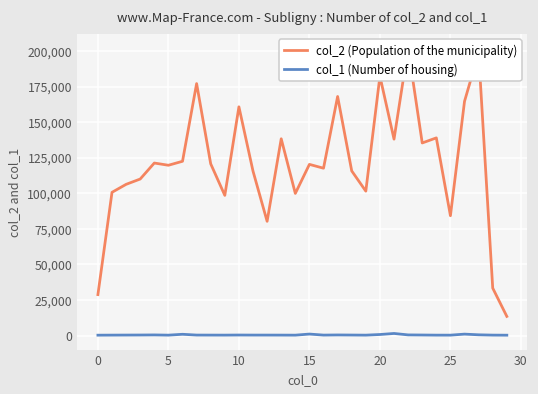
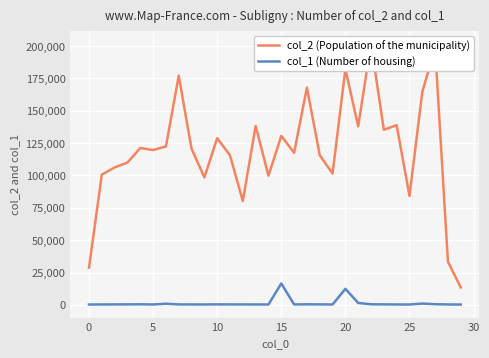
col_2 (Population of the municipality), 10: 161,000 -> 129,000
col_2 (Population of the municipality), 15: 120,000 -> 131,000
col_1 (Number of housing), 15: 1,000 -> 17,000
col_1 (Number of housing), 20: 1,000 -> 12,000
